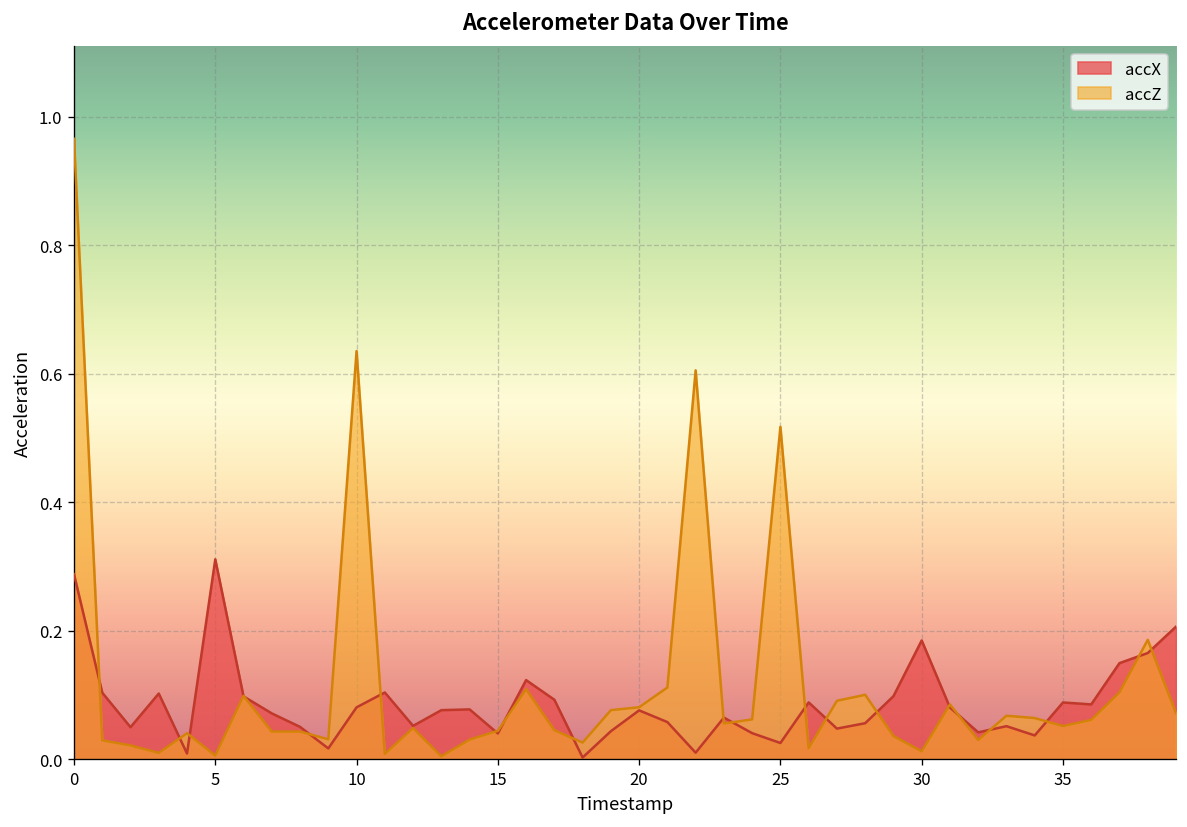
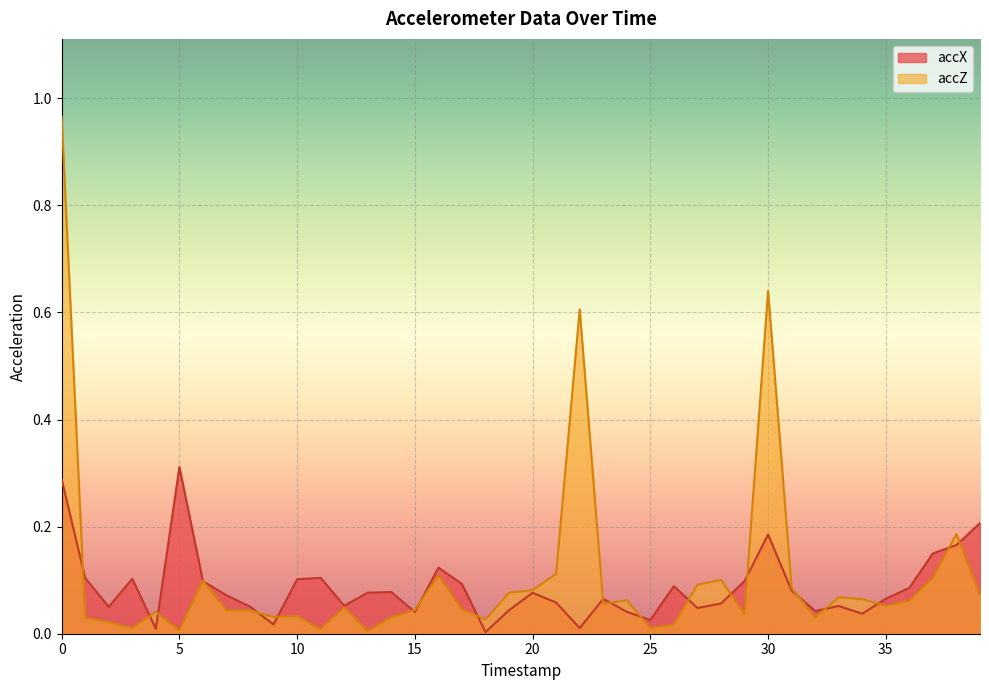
accX, 10: 0.08 -> 0.10
accZ, 10: 0.64 -> 0.03
accZ, 25: 0.52 -> 0.01
accZ, 30: 0.01 -> 0.64
accX, 35: 0.09 -> 0.07
